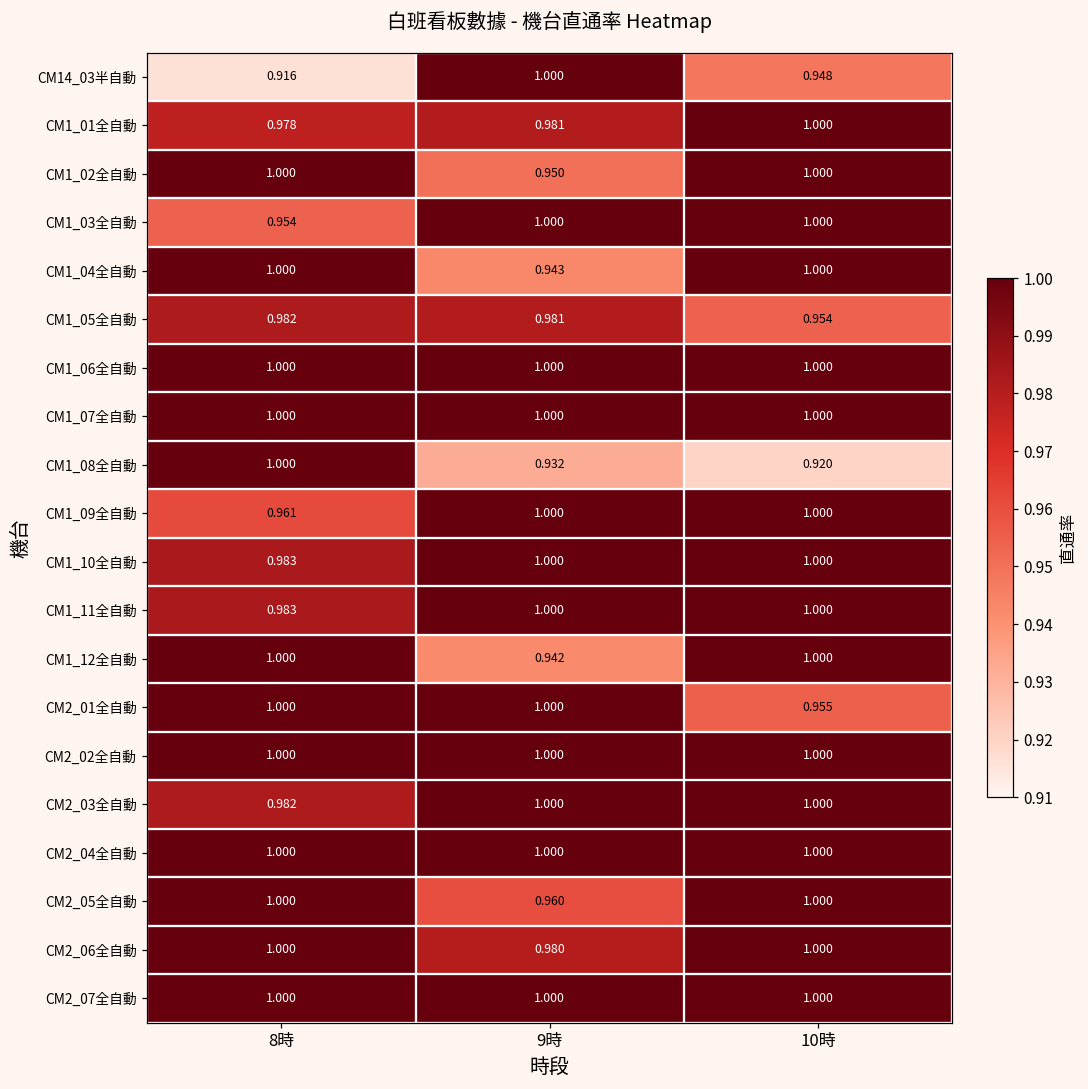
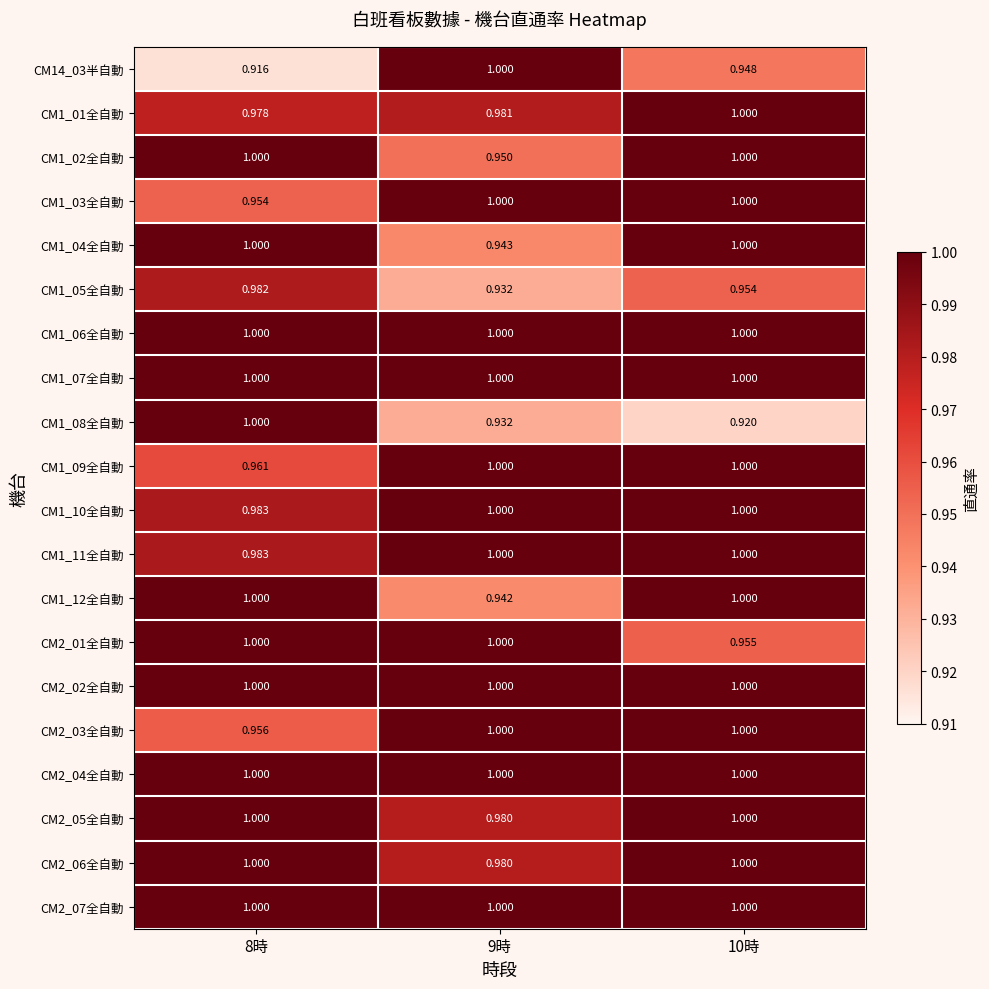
CM1_05全自動, 9時: 0.981 -> 0.932
CM2_03全自動, 8時: 0.982 -> 0.956
CM2_05全自動, 9時: 0.960 -> 0.980
